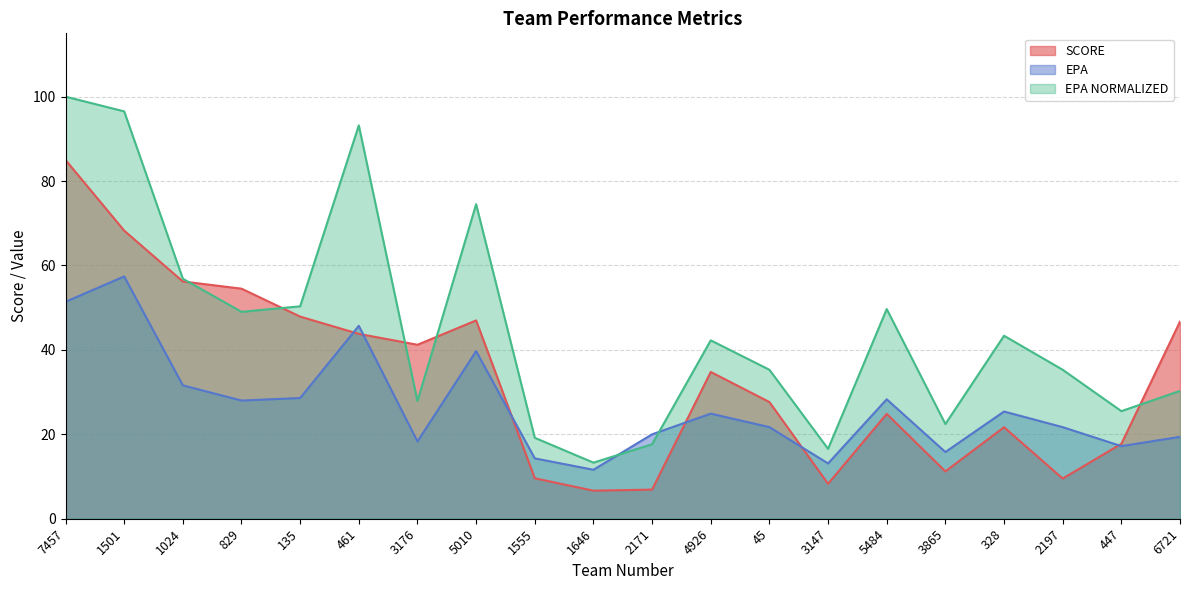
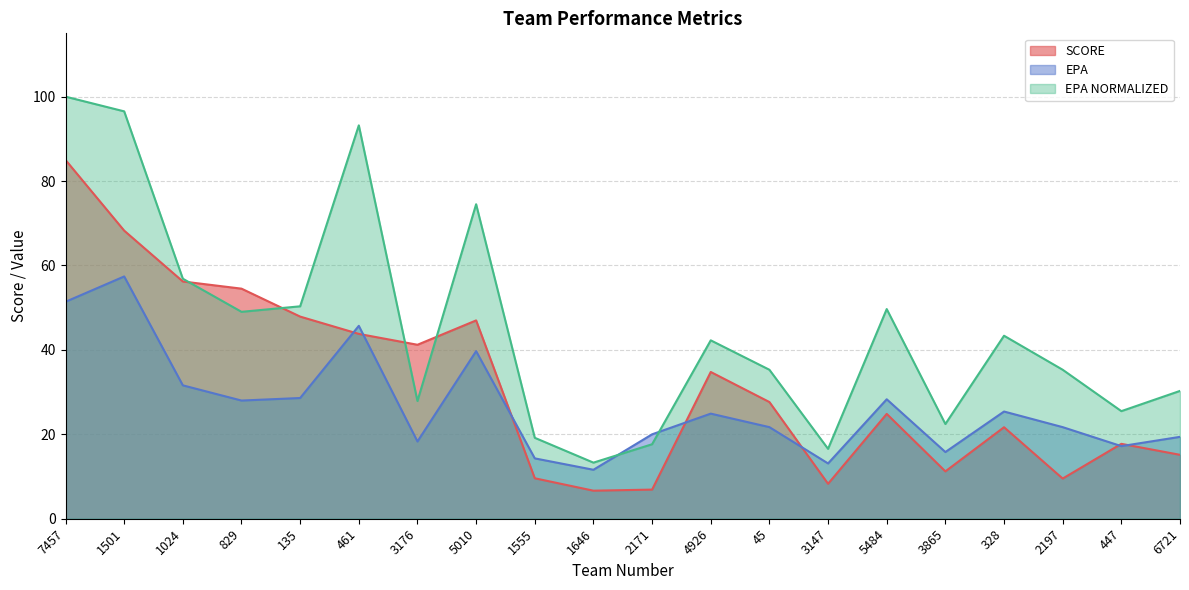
SCORE, 6721: 47 -> 15
